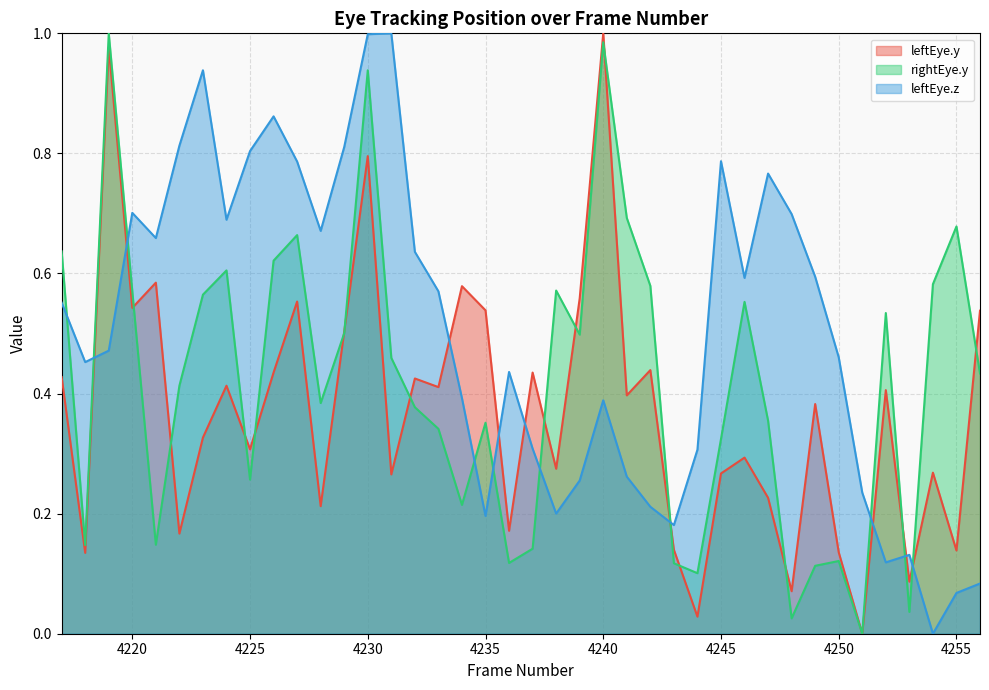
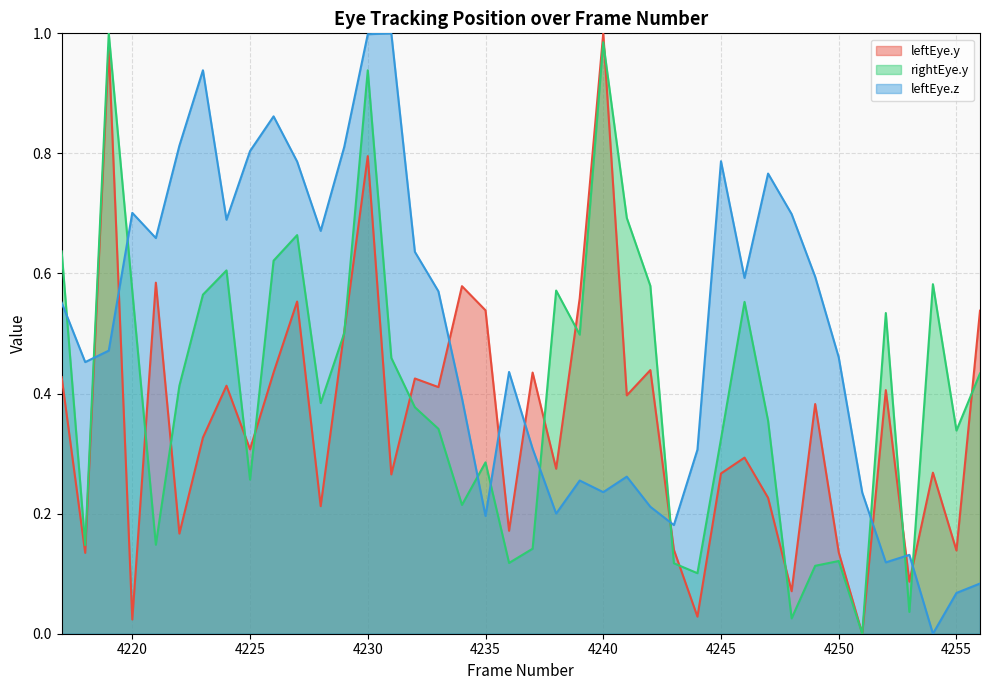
leftEye.y, 4220: 0.54 -> 0.02
rightEye.y, 4235: 0.35 -> 0.29
leftEye.z, 4240: 0.39 -> 0.24
rightEye.y, 4255: 0.68 -> 0.34
